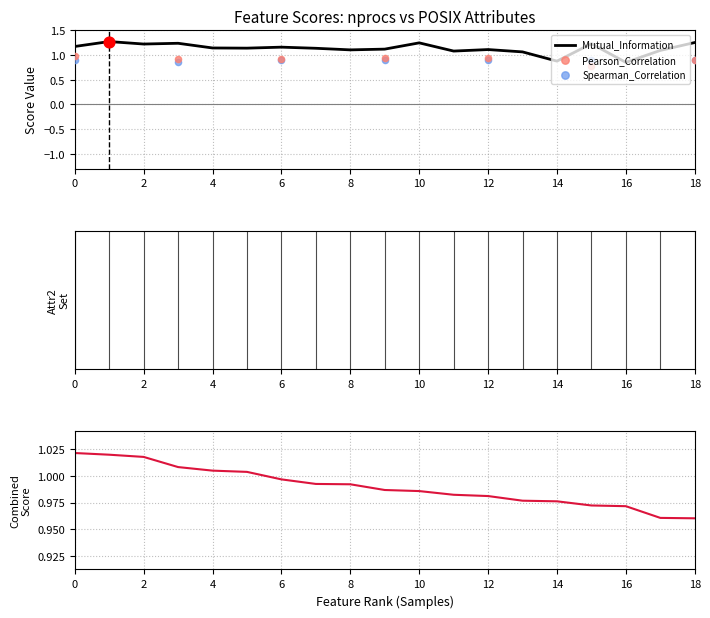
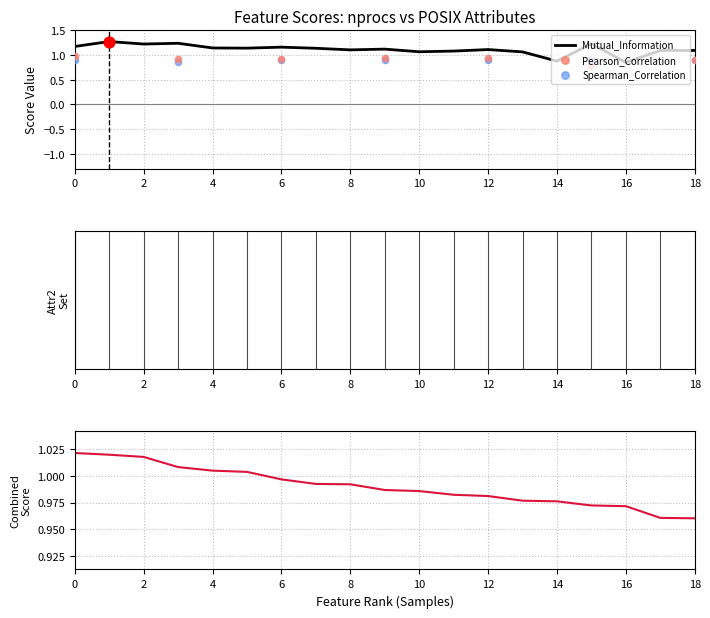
Feature Scores: nprocs vs POSIX Attributes, Mutual_Information, 10: 1.2 -> 1.1
Feature Scores: nprocs vs POSIX Attributes, Mutual_Information, 18: 1.3 -> 1.1
